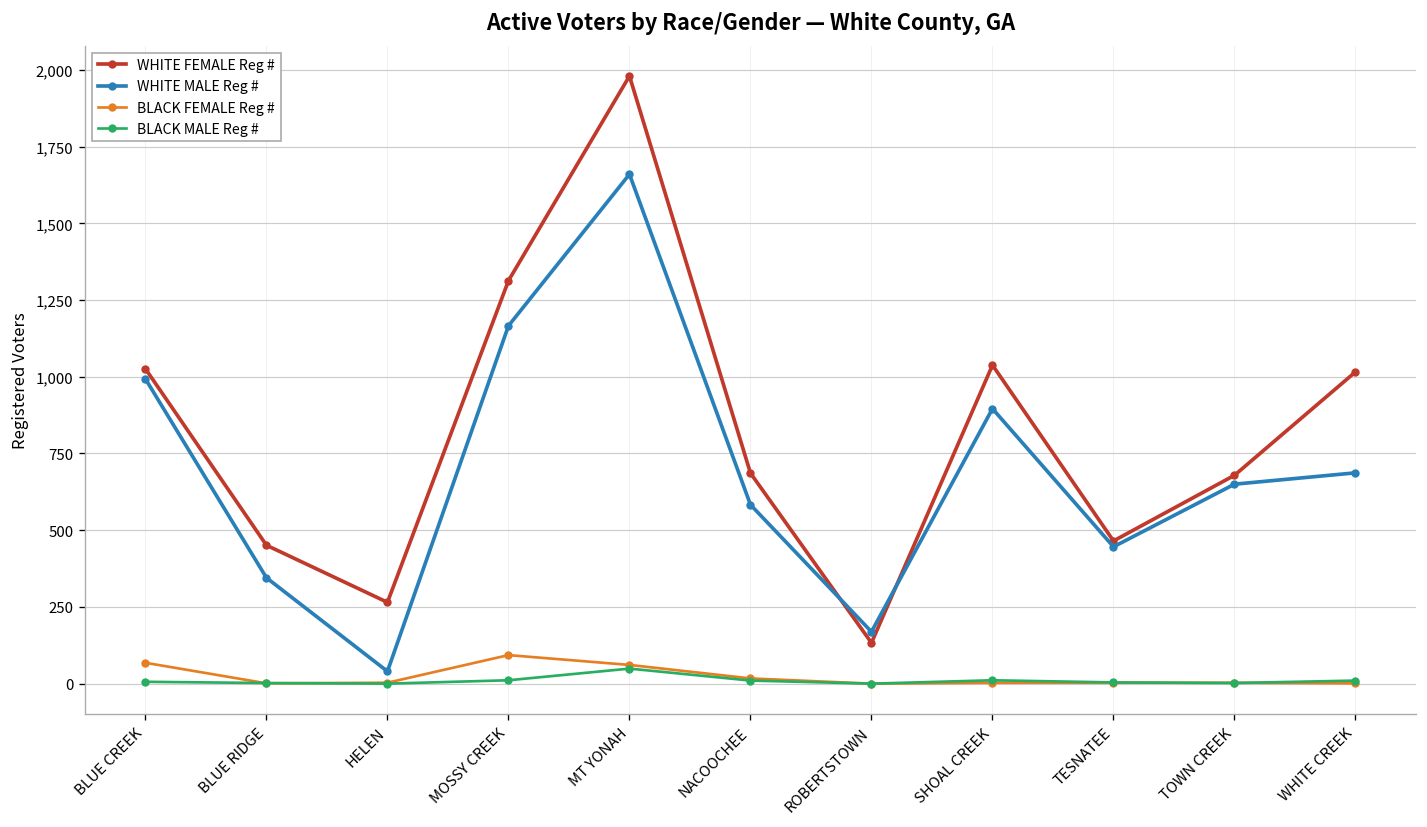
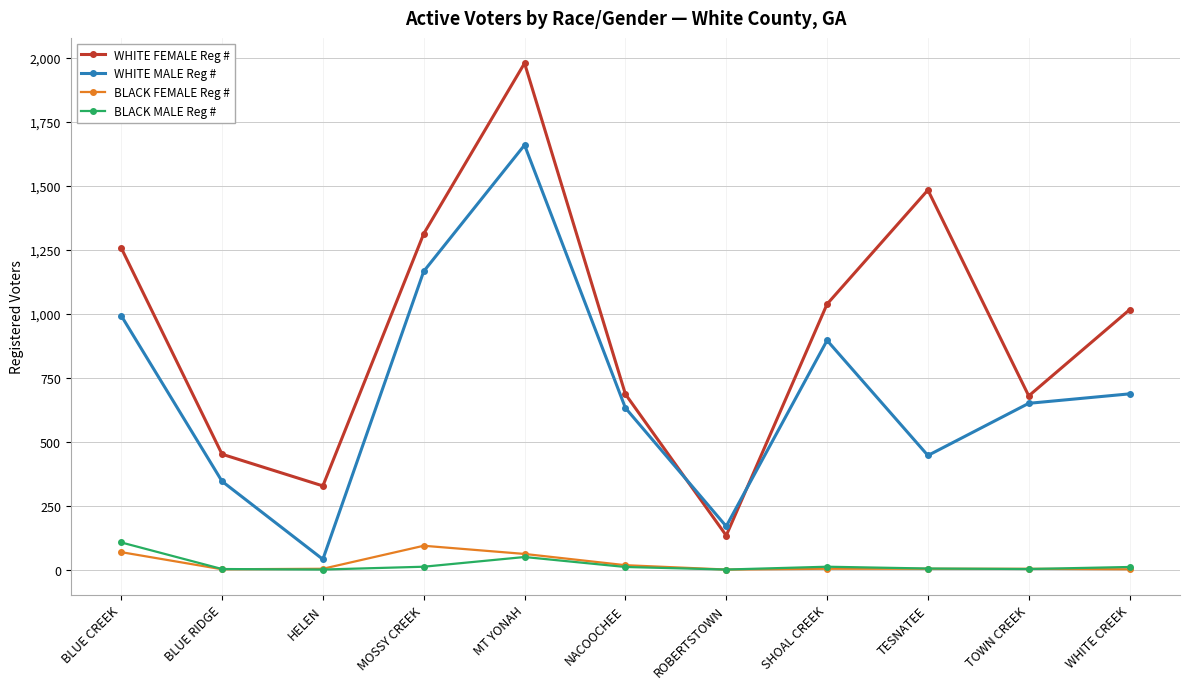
WHITE FEMALE Reg #, BLUE CREEK: 1,030 -> 1,260
BLACK MALE Reg #, BLUE CREEK: 10 -> 110
WHITE FEMALE Reg #, HELEN: 270 -> 330
WHITE MALE Reg #, NACOOCHEE: 580 -> 630
WHITE FEMALE Reg #, TESNATEE: 470 -> 1,480
